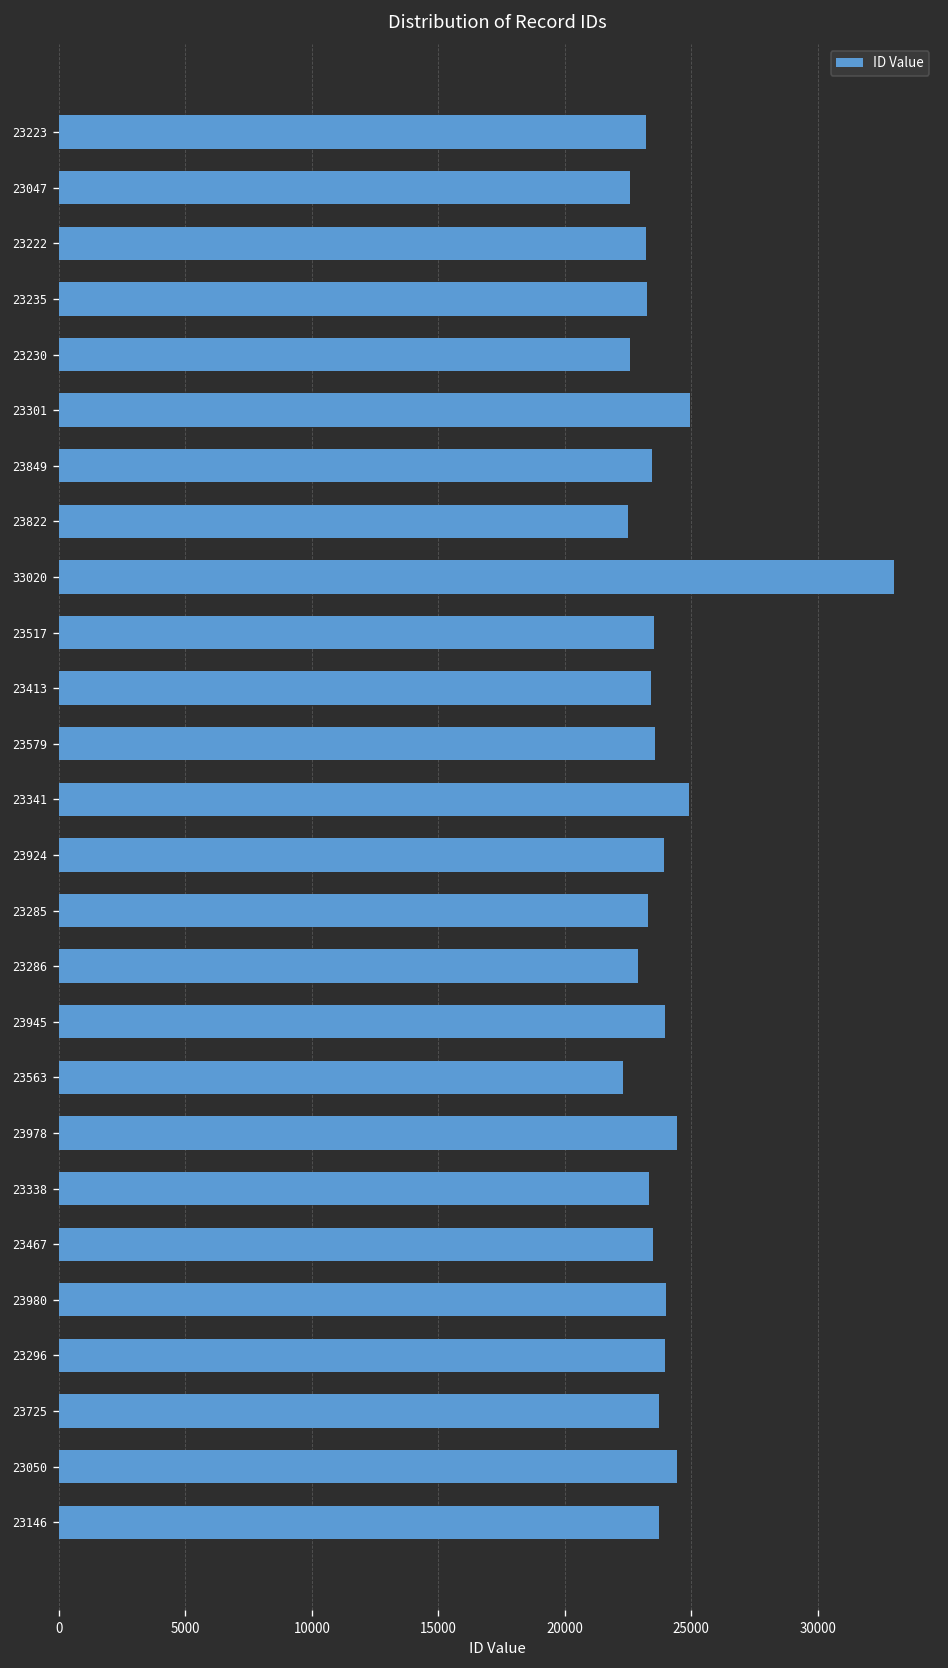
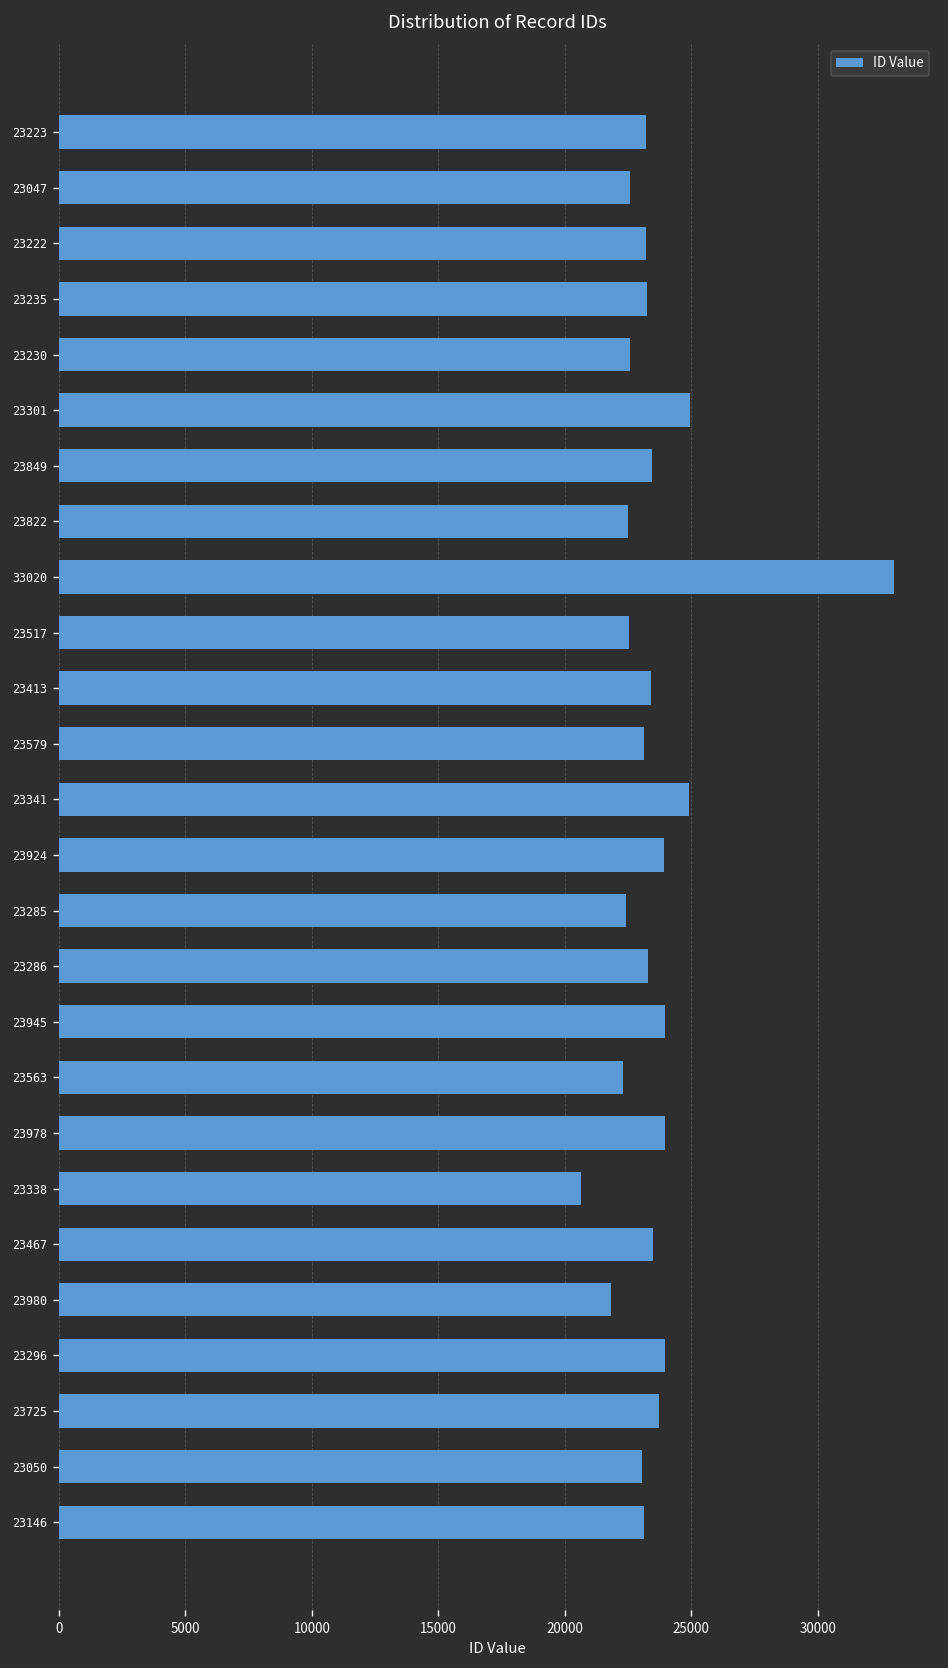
23517: 23500 -> 22600
23579: 23600 -> 23100
23285: 23300 -> 22400
23286: 22900 -> 23300
23978: 24400 -> 24000
23338: 23300 -> 20600
23980: 24000 -> 21800
23050: 24400 -> 23100
23146: 23700 -> 23100
